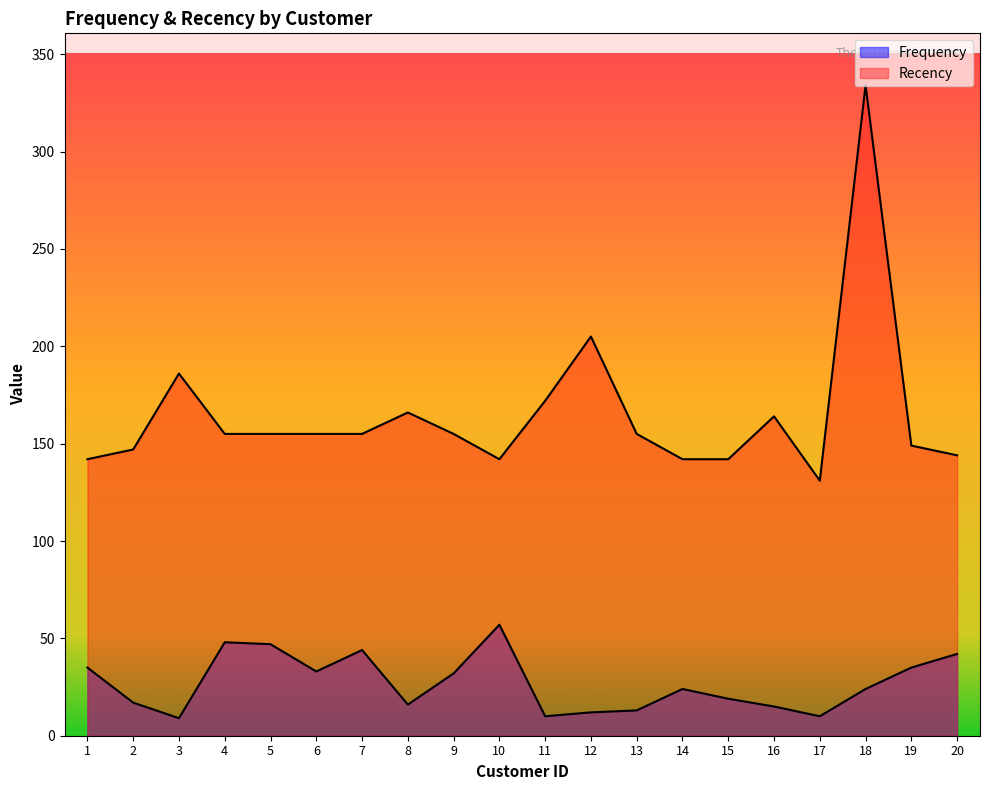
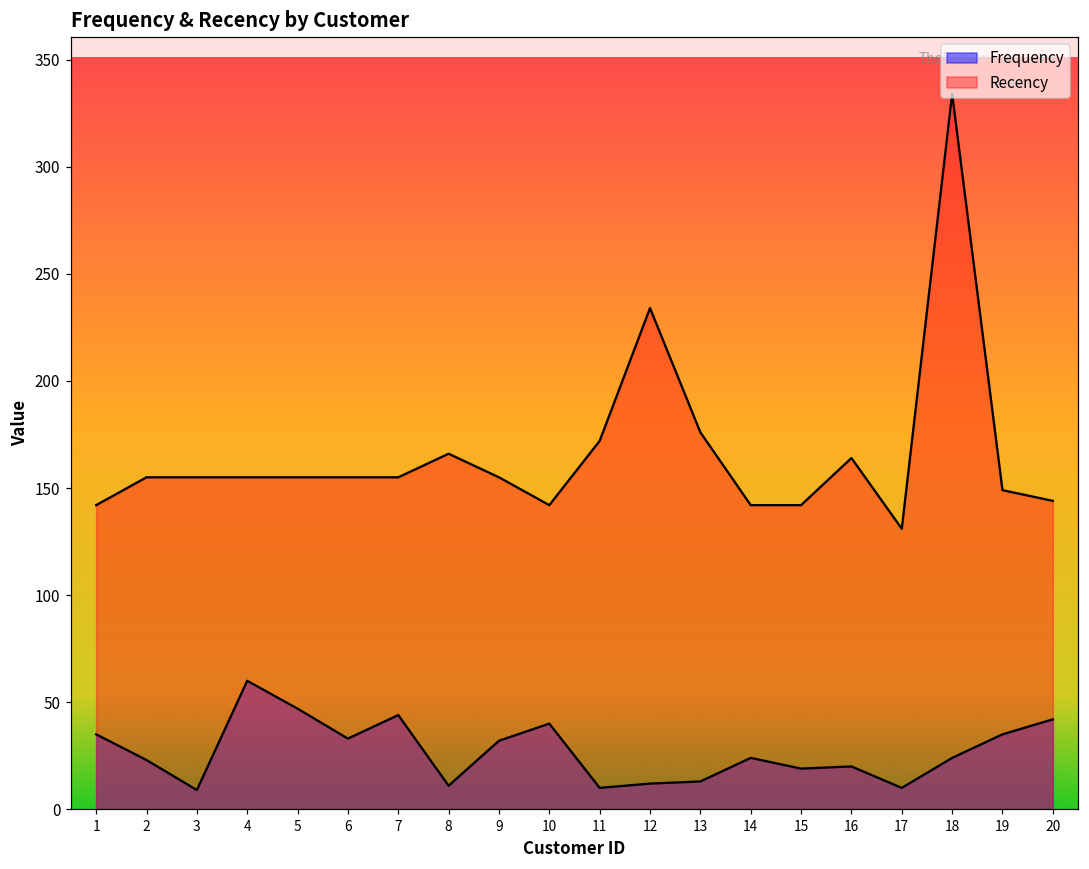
Frequency, 2: 17 -> 23
Recency, 2: 147 -> 155
Recency, 3: 186 -> 155
Frequency, 4: 48 -> 60
Frequency, 8: 16 -> 11
Frequency, 10: 57 -> 40
Recency, 12: 205 -> 234
Recency, 13: 155 -> 176
Frequency, 16: 15 -> 20
